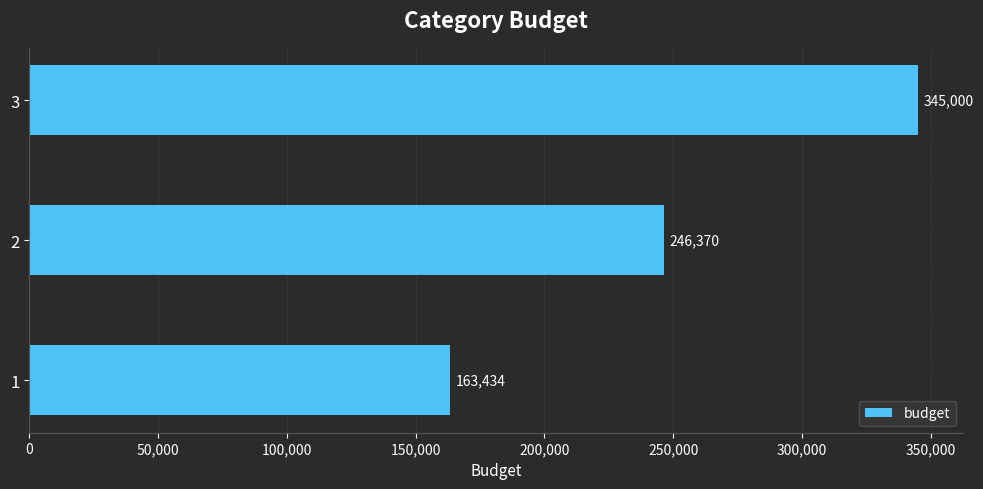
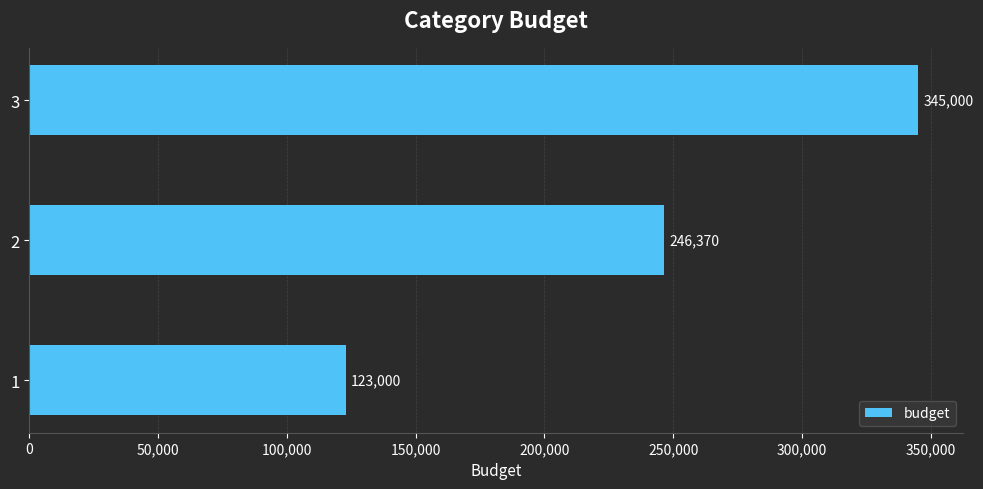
1: 163,434 -> 123,000
